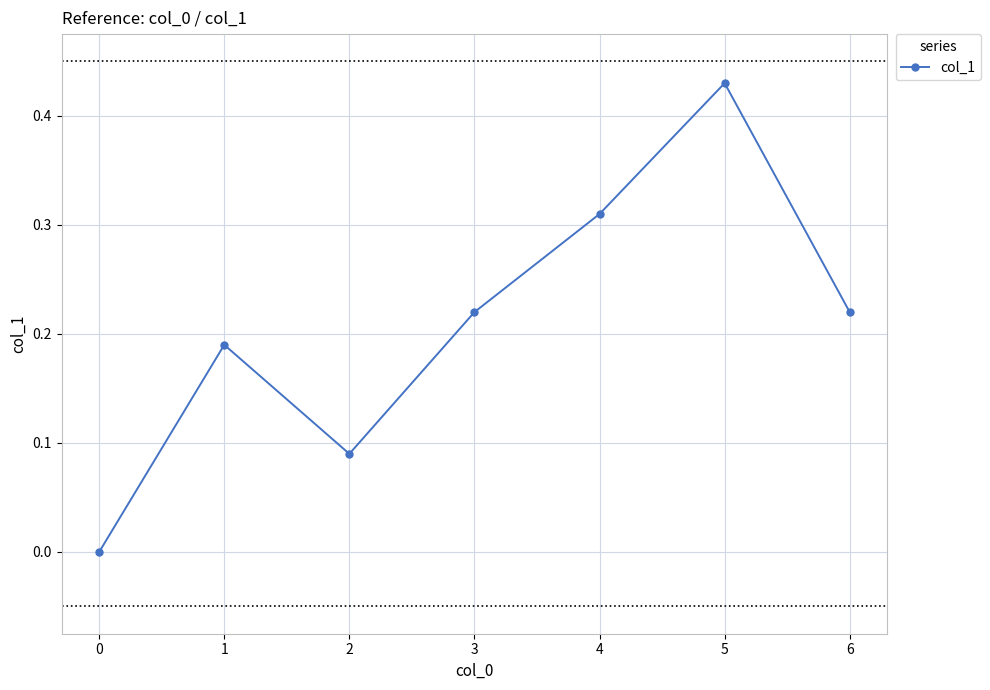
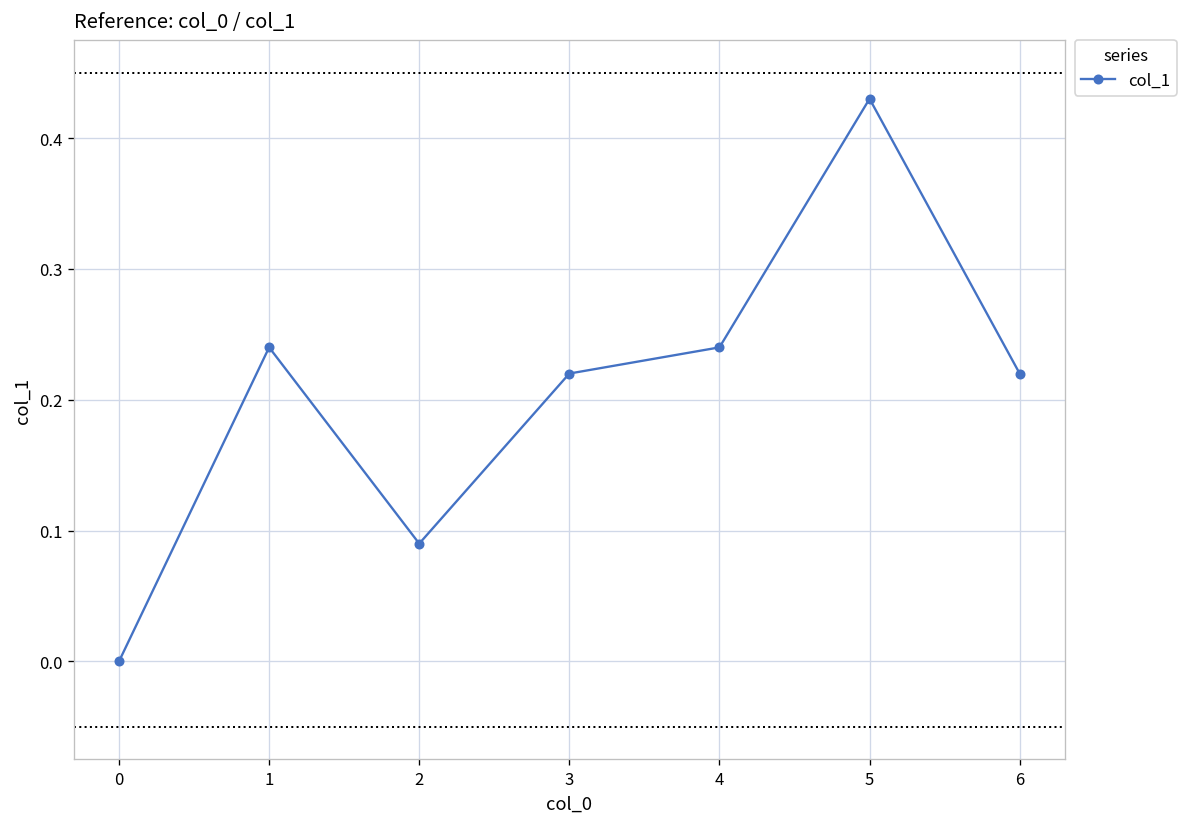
1: 0.19 -> 0.24
4: 0.31 -> 0.24
